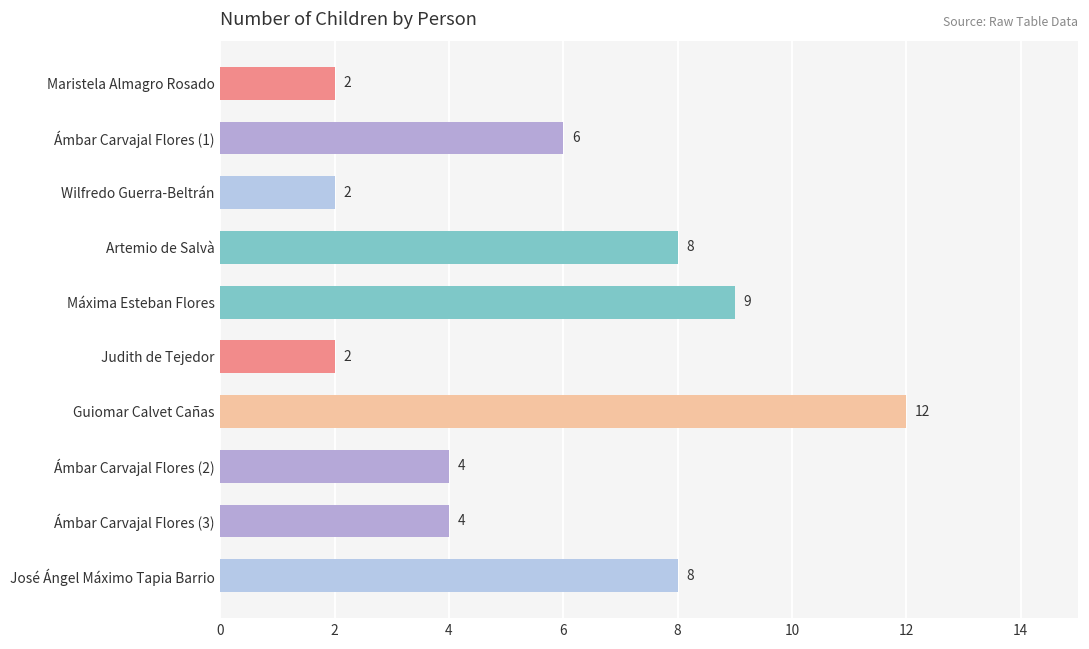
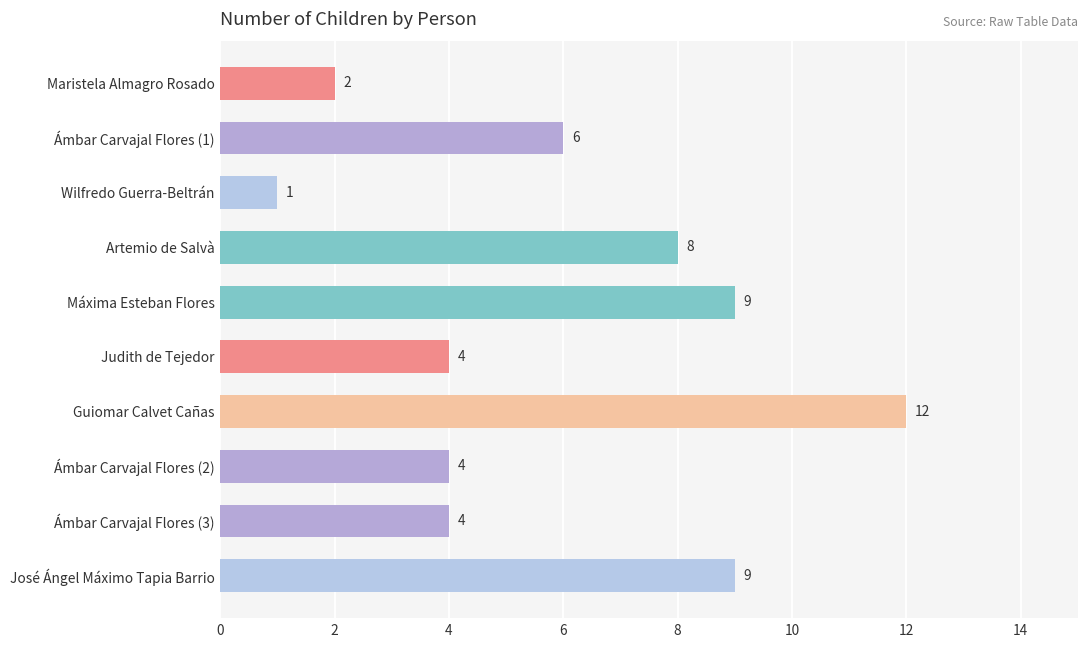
Wilfredo Guerra-Beltrán: 2 -> 1
Judith de Tejedor: 2 -> 4
José Ángel Máximo Tapia Barrio: 8 -> 9
